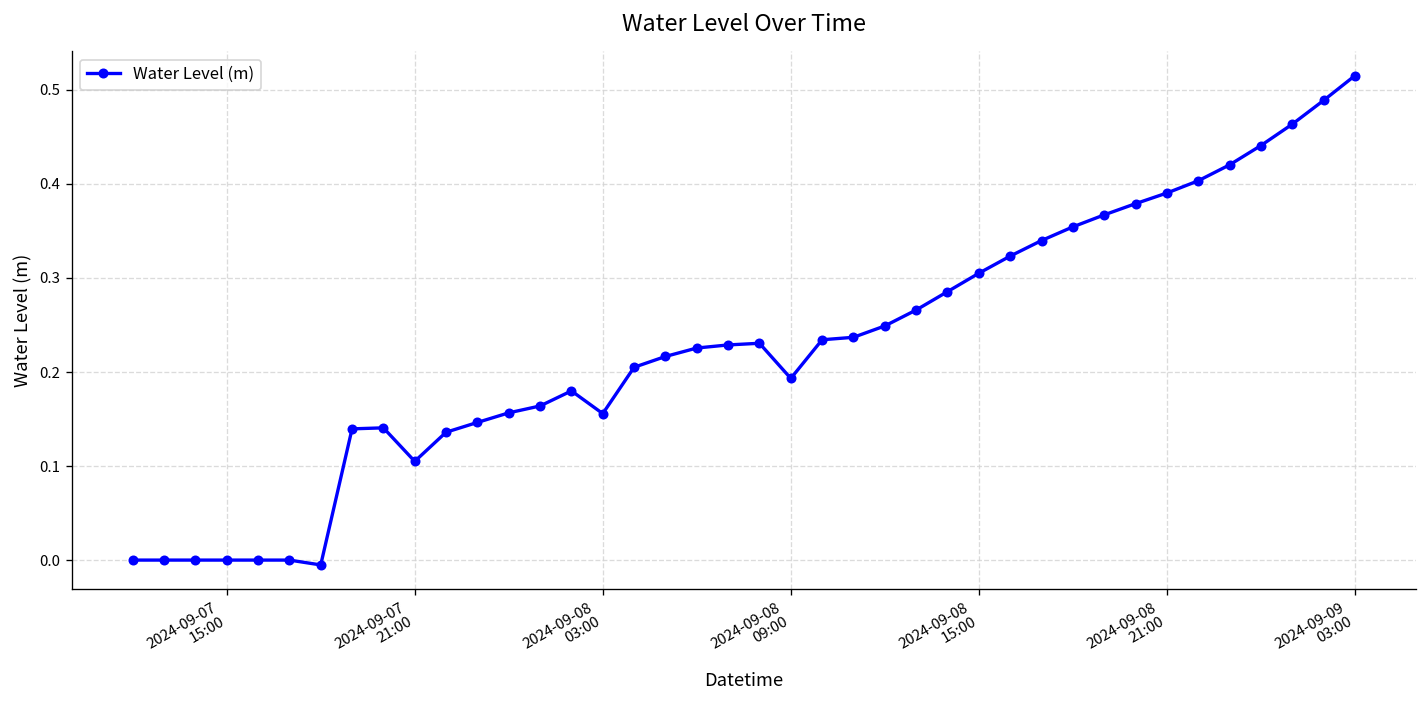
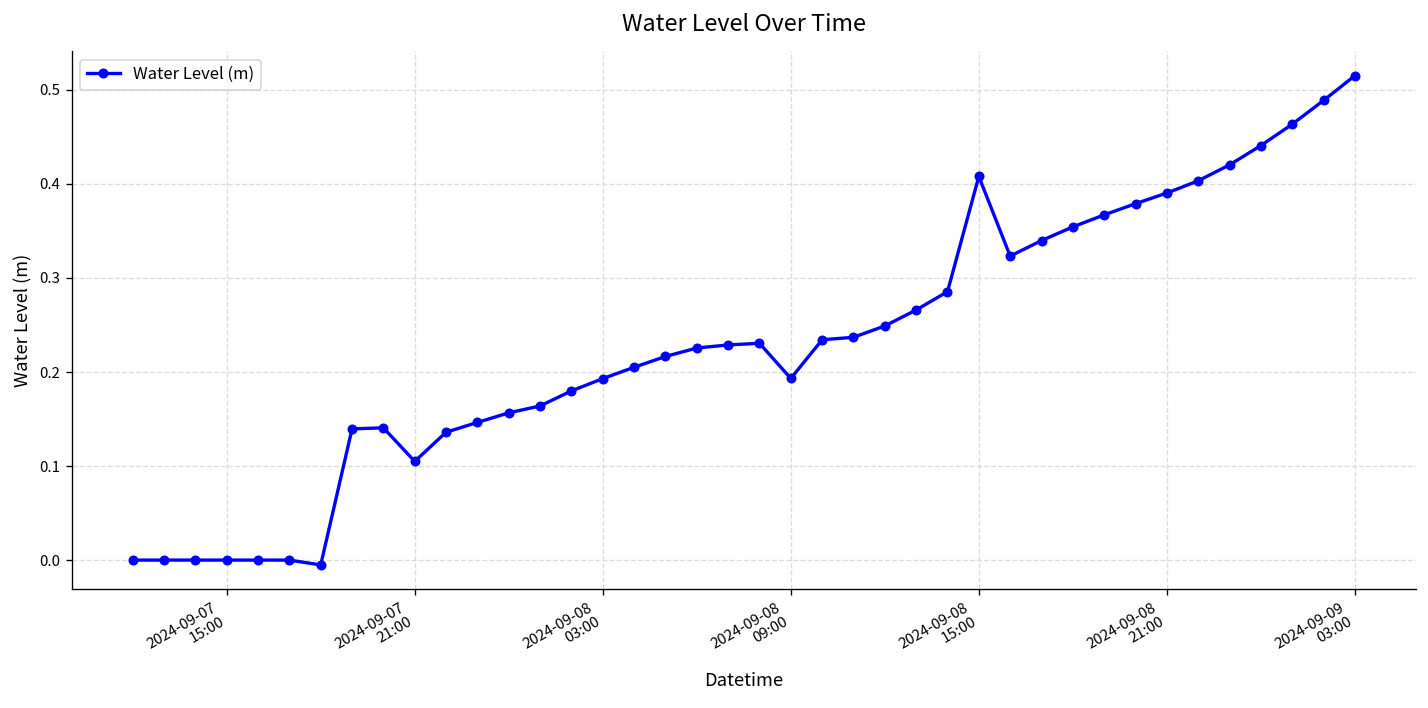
2024-09-08 03:00: 0.16 -> 0.19
2024-09-08 15:00: 0.31 -> 0.41
